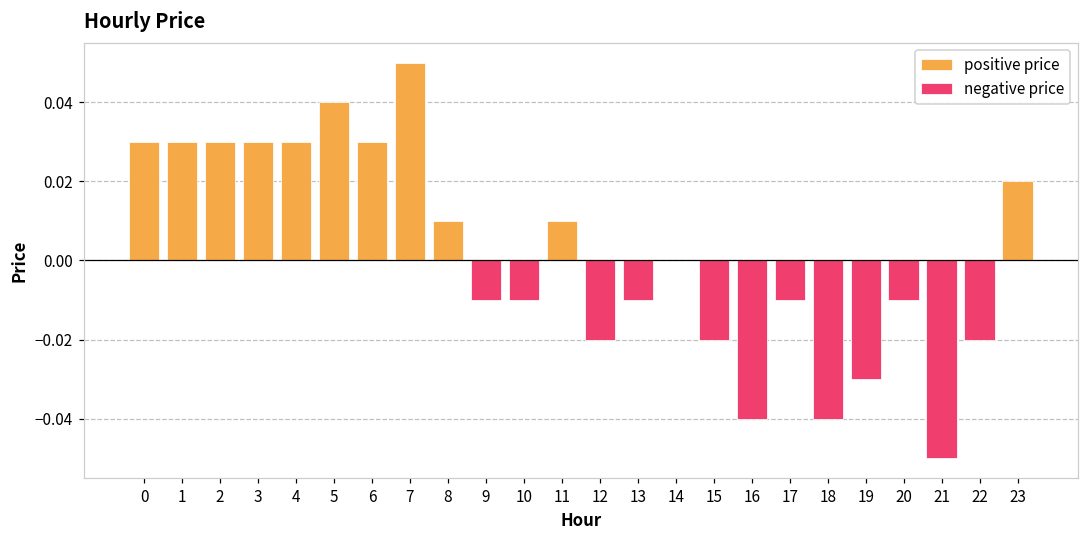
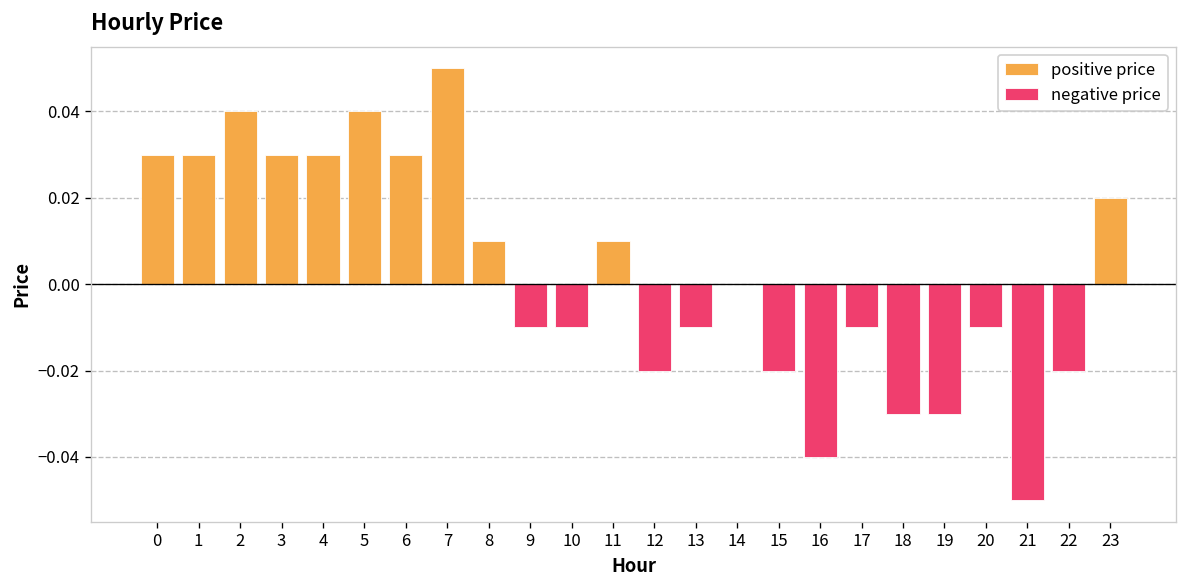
positive price, 2: 0.03 -> 0.04
negative price, 18: -0.04 -> -0.03
